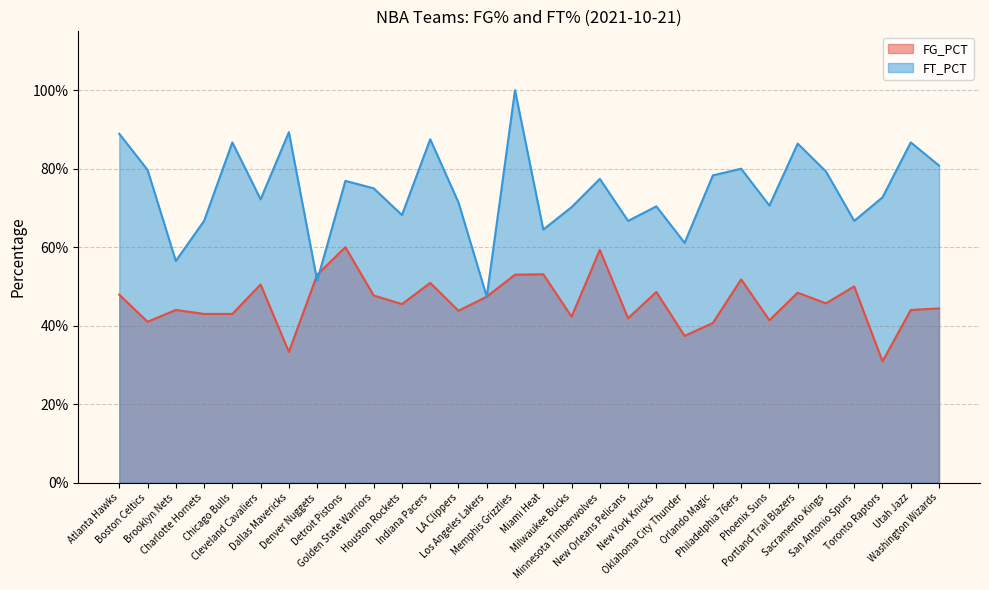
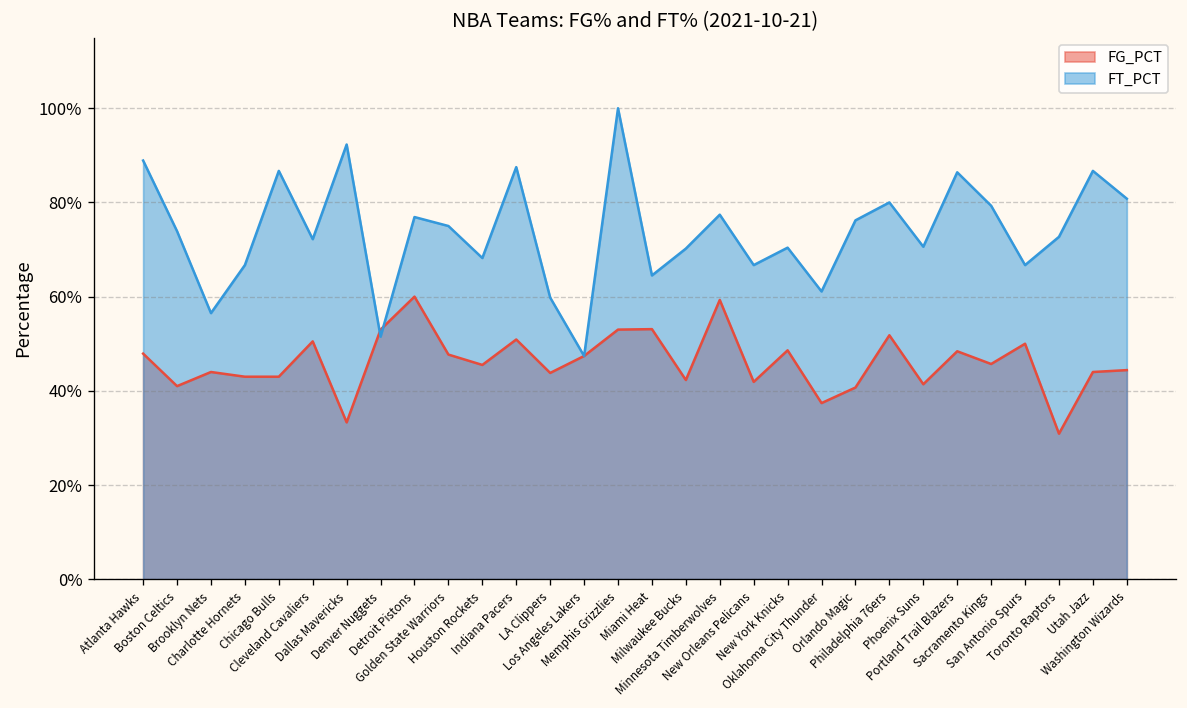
FT_PCT, Boston Celtics: 80% -> 74%
FT_PCT, Dallas Mavericks: 89% -> 92%
FT_PCT, LA Clippers: 71% -> 60%
FT_PCT, Orlando Magic: 78% -> 76%
